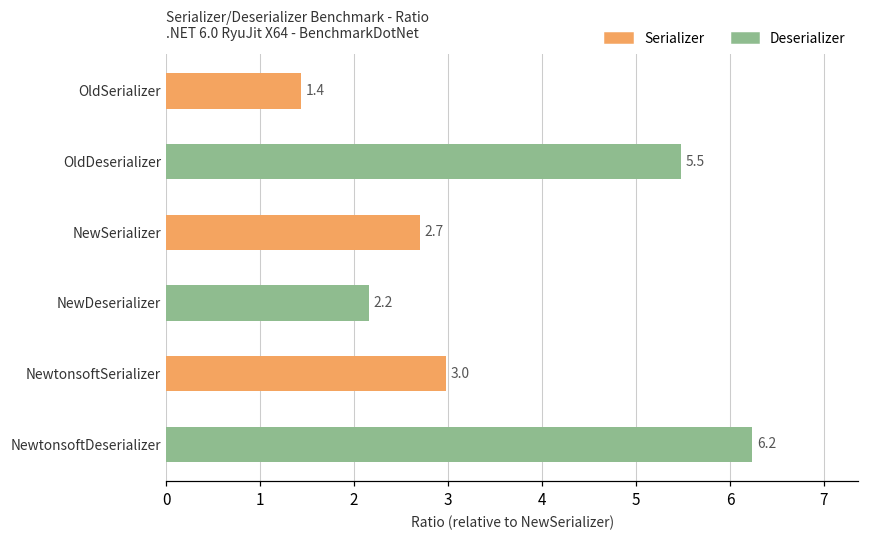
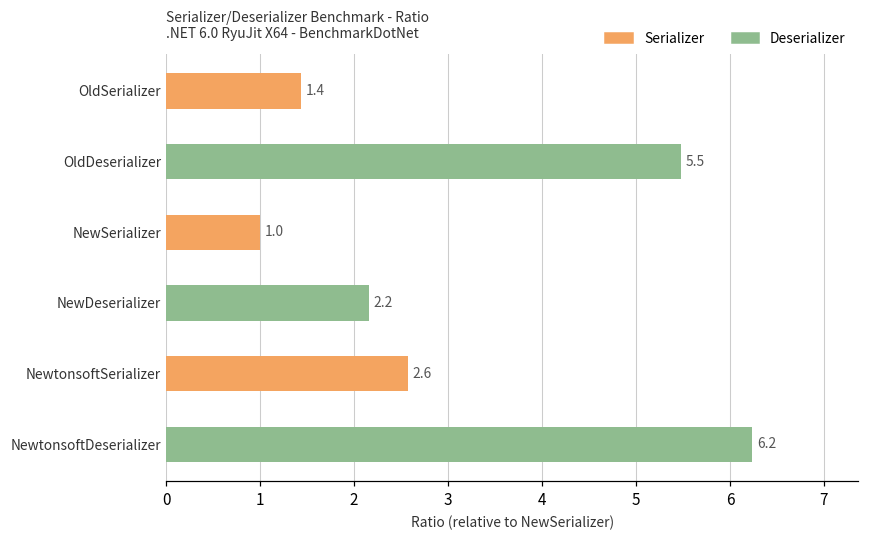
NewSerializer: 2.7 -> 1.0
NewtonsoftSerializer: 3.0 -> 2.6
